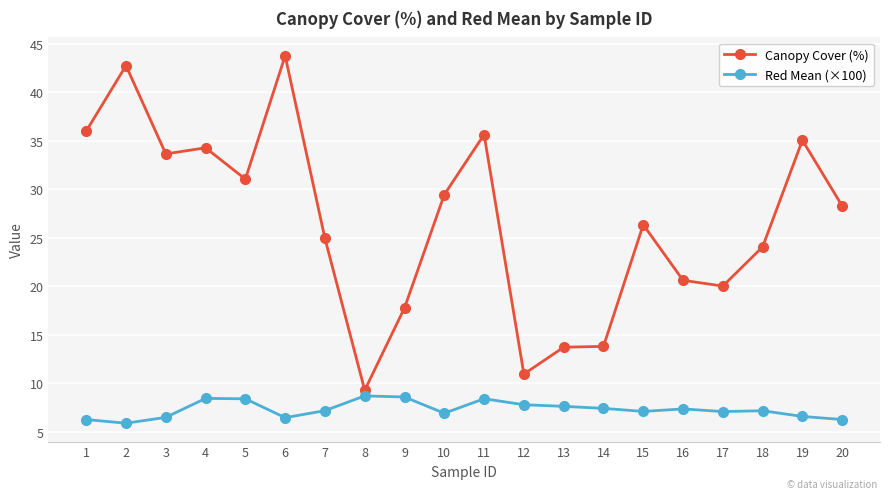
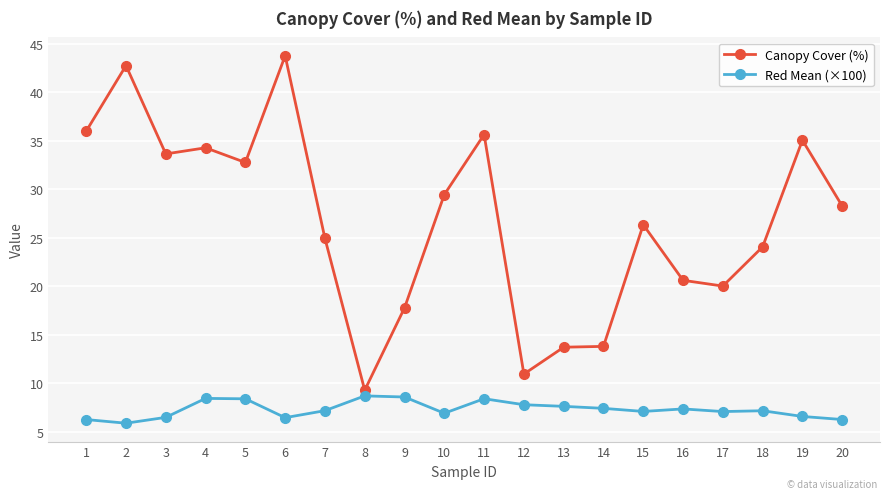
Canopy Cover (%), 5: 31 -> 33
